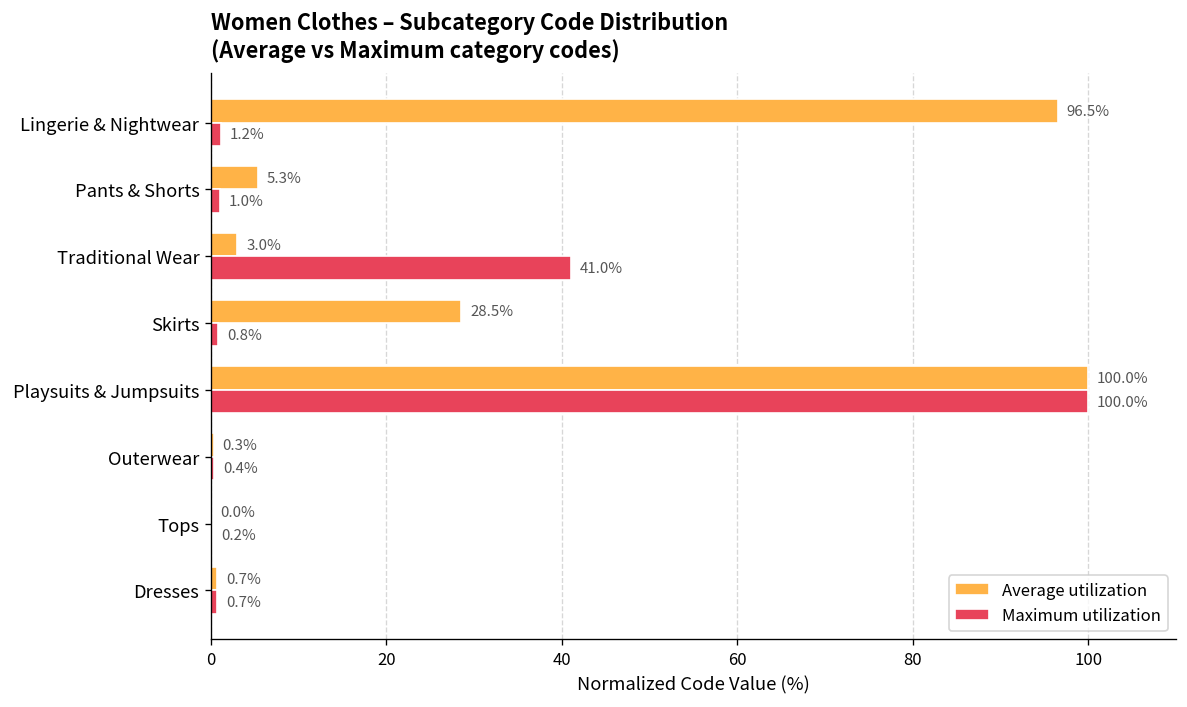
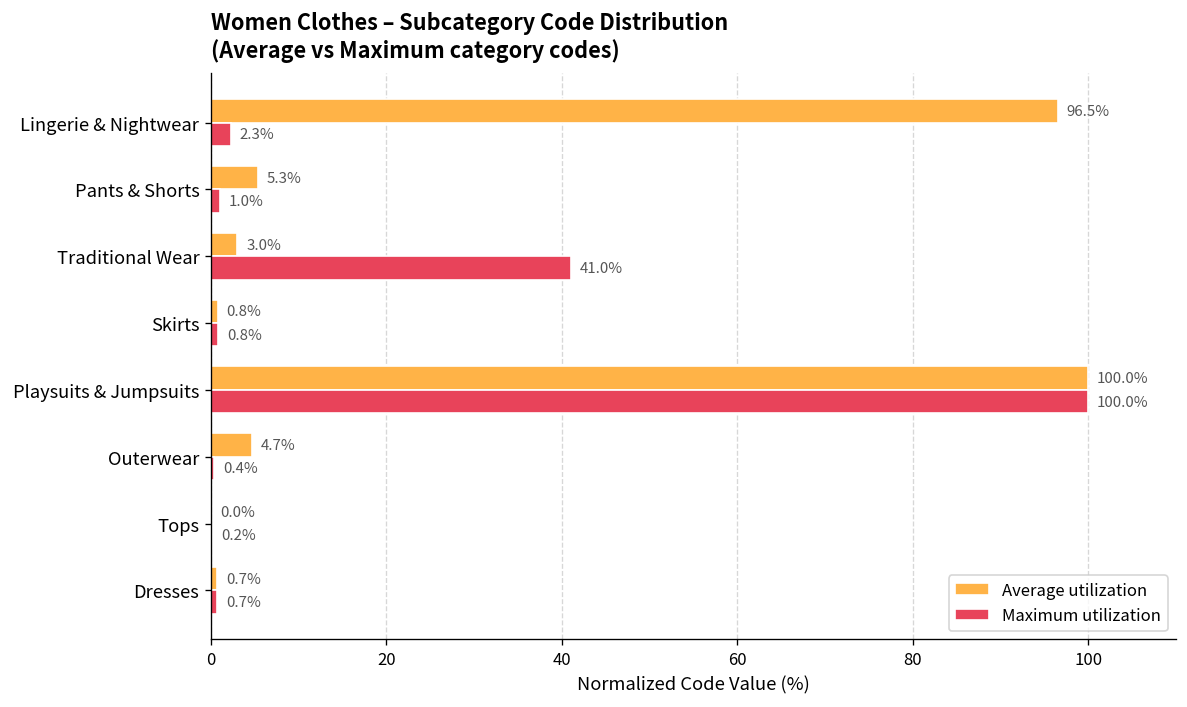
Maximum utilization, Lingerie & Nightwear: 1.2% -> 2.3%
Average utilization, Skirts: 28.5% -> 0.8%
Average utilization, Outerwear: 0.3% -> 4.7%
